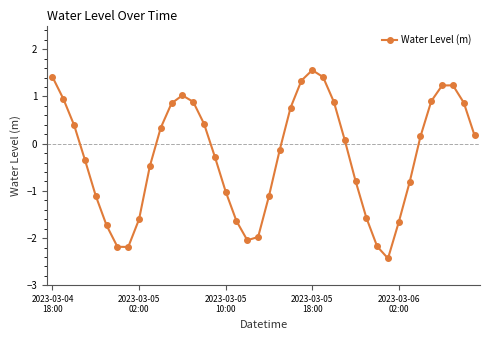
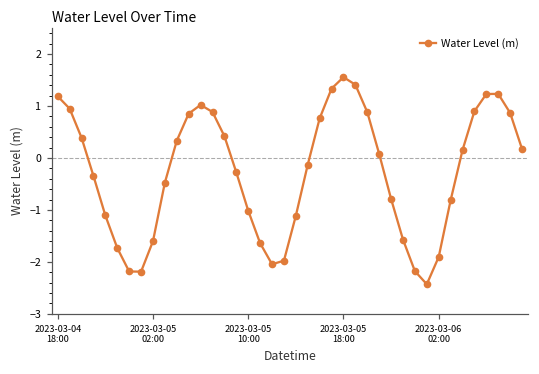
2023-03-04 18:00: 1.4 -> 1.2
2023-03-06 02:00: -1.7 -> -1.9
